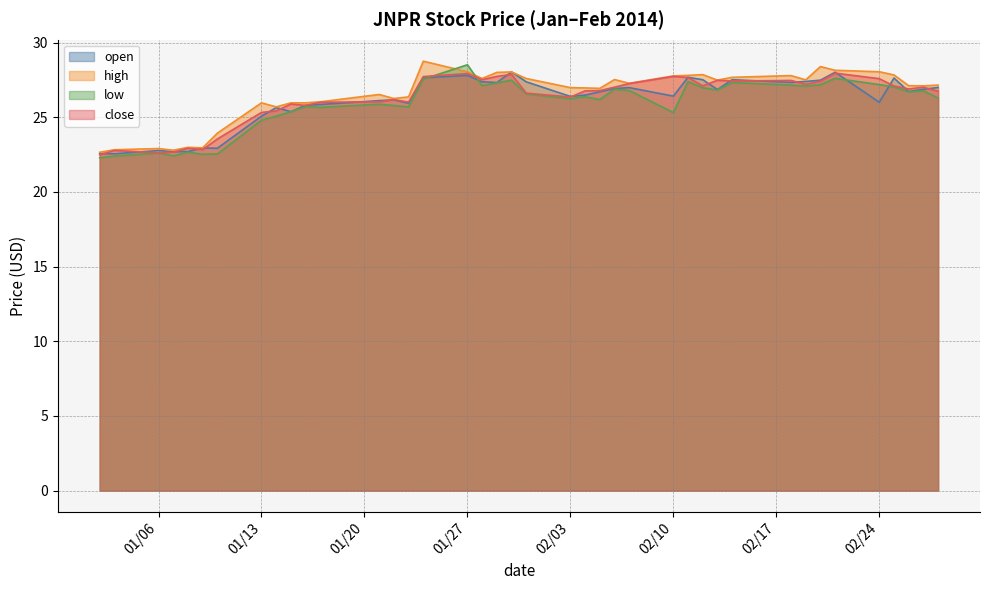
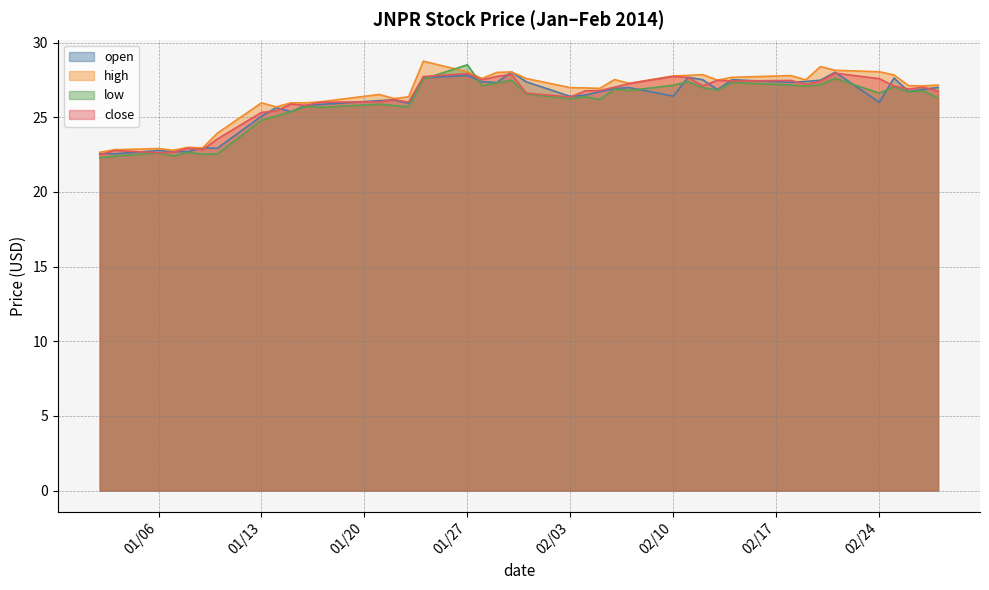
low, 02/10: 25.3 -> 27.1
low, 02/24: 27.2 -> 26.6
